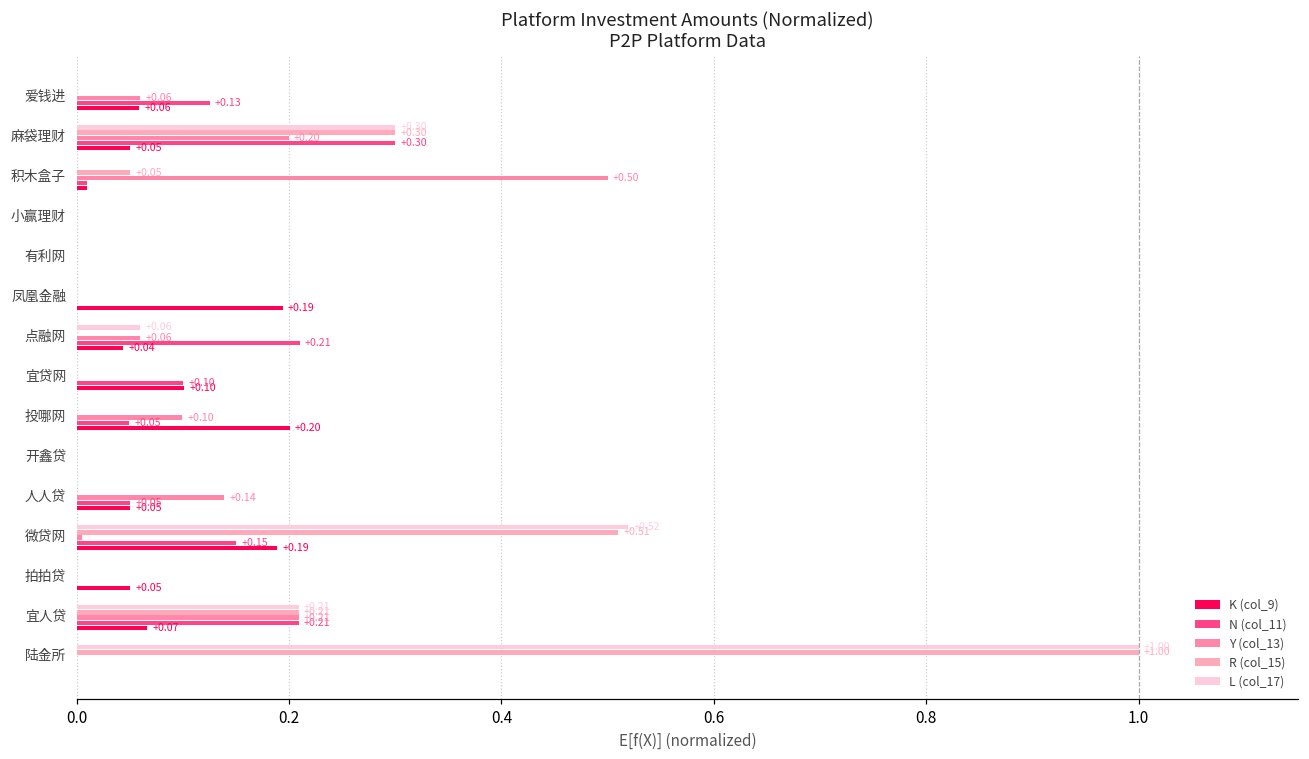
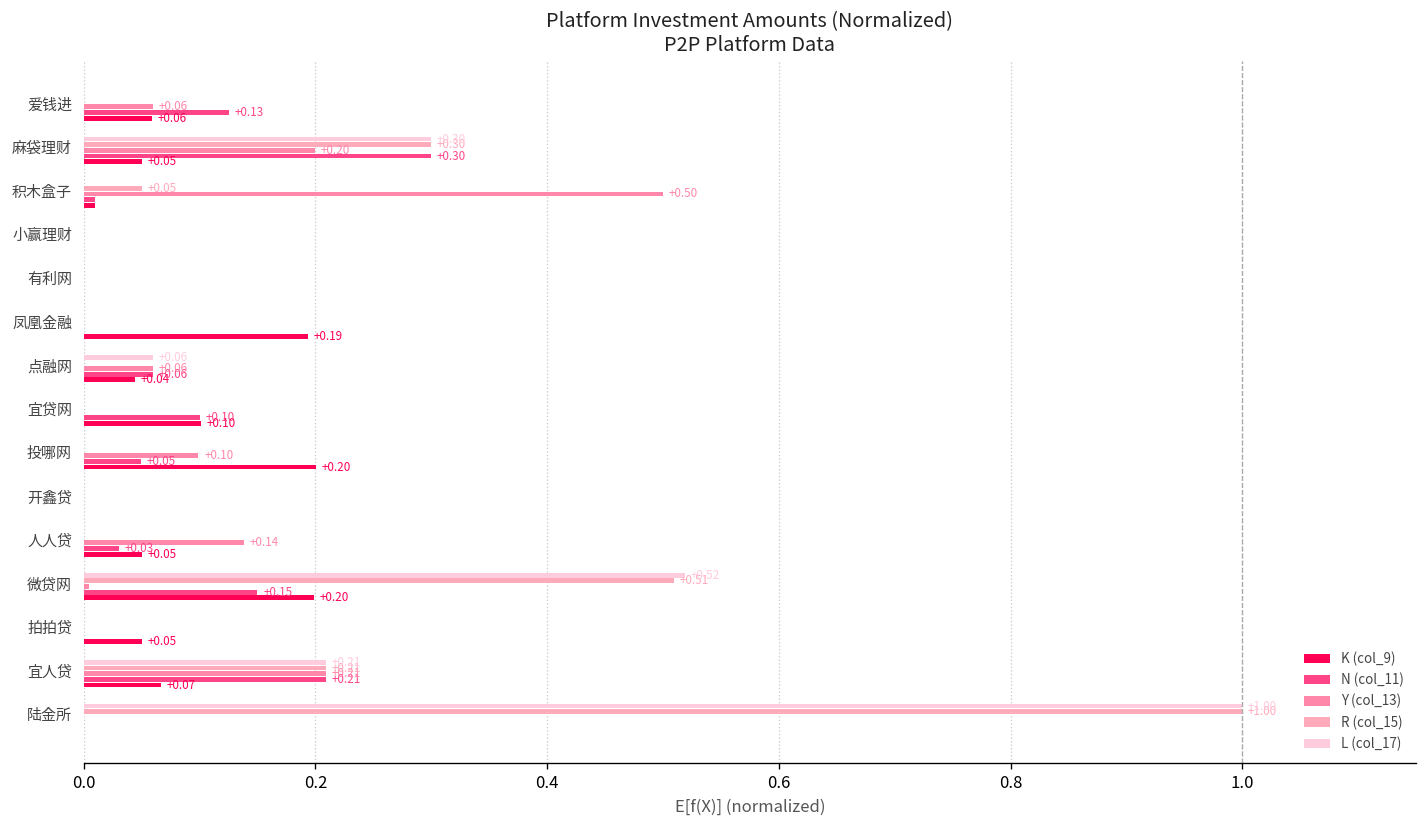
N (col_11), 点融网: +0.21 -> +0.06
N (col_11), 人人贷: +0.05 -> +0.03
K (col_9), 微贷网: +0.19 -> +0.20
